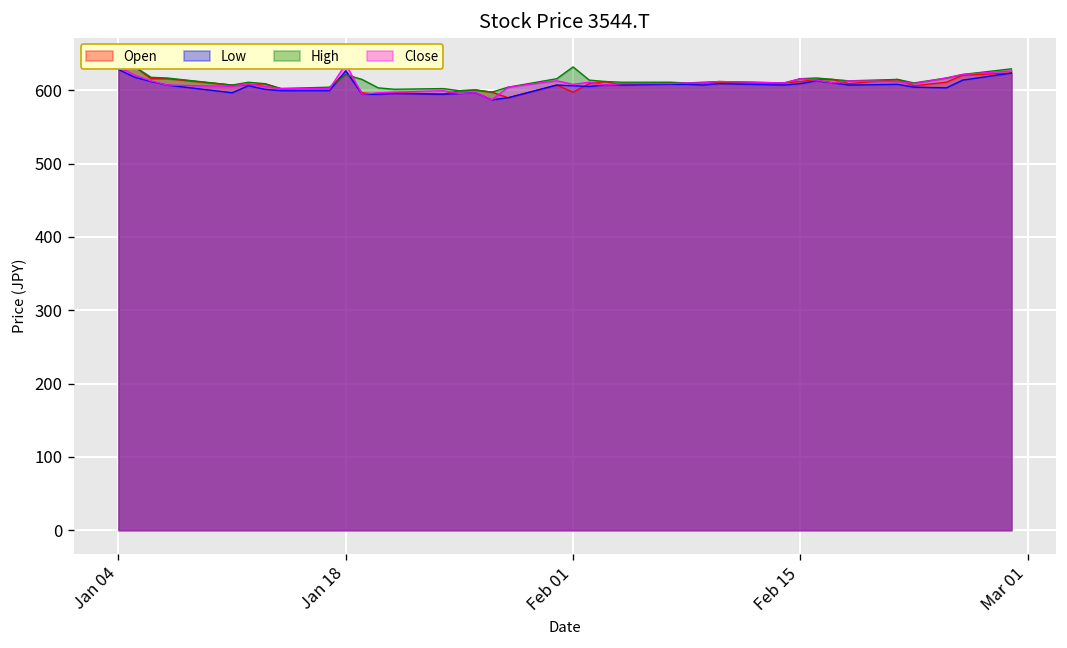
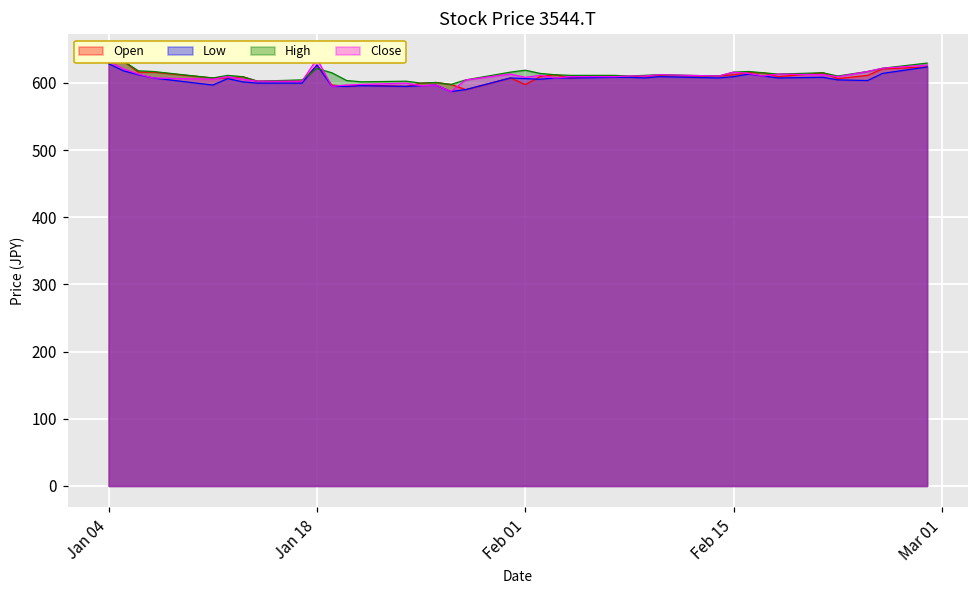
High, Feb 01: 630 -> 620
